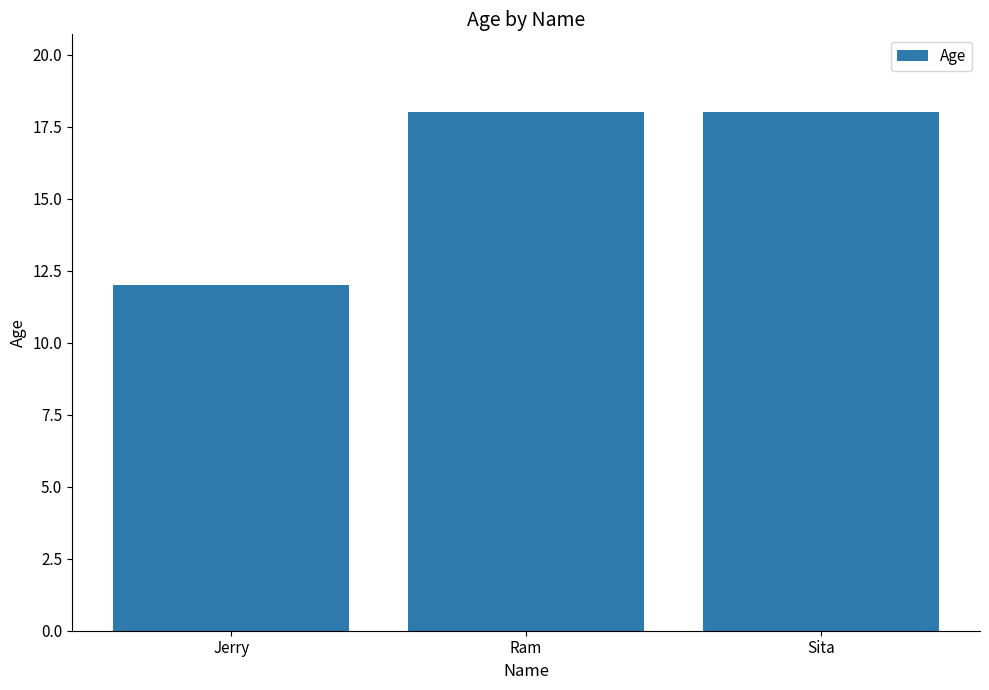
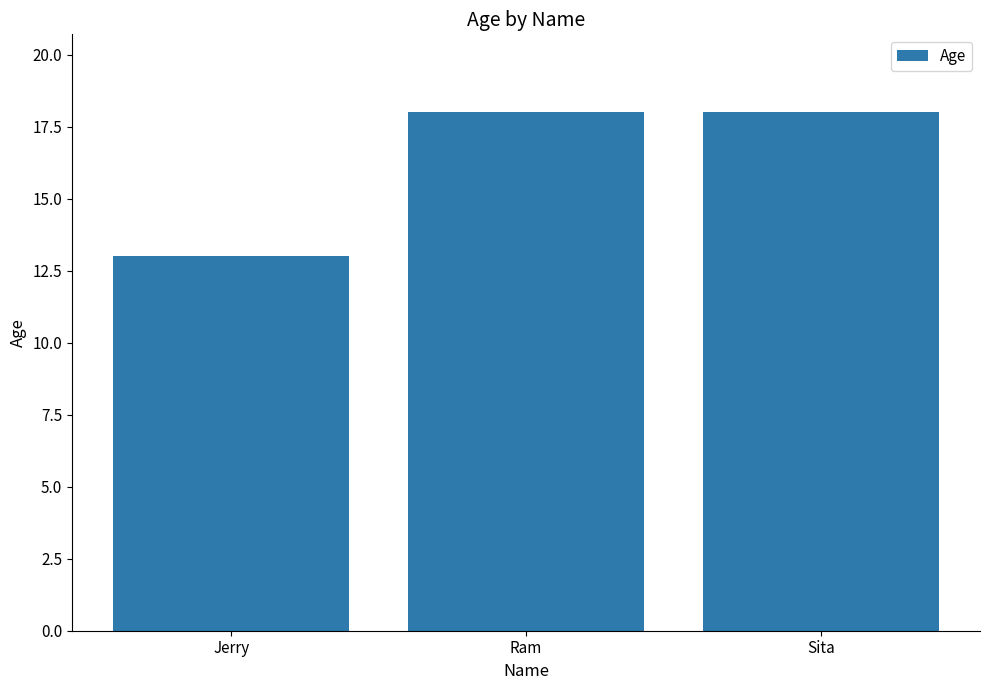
Jerry: 12 -> 13
